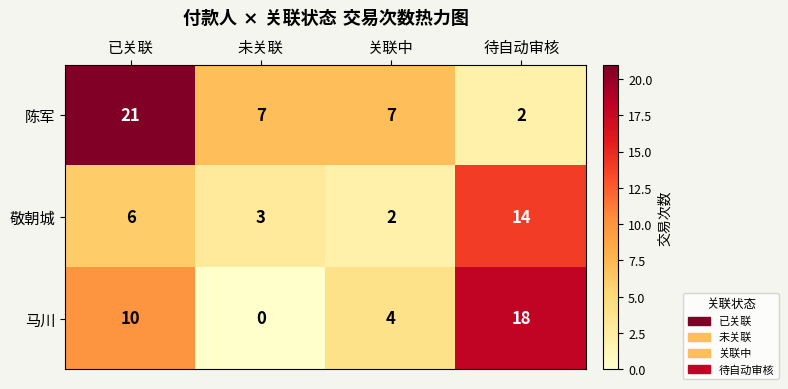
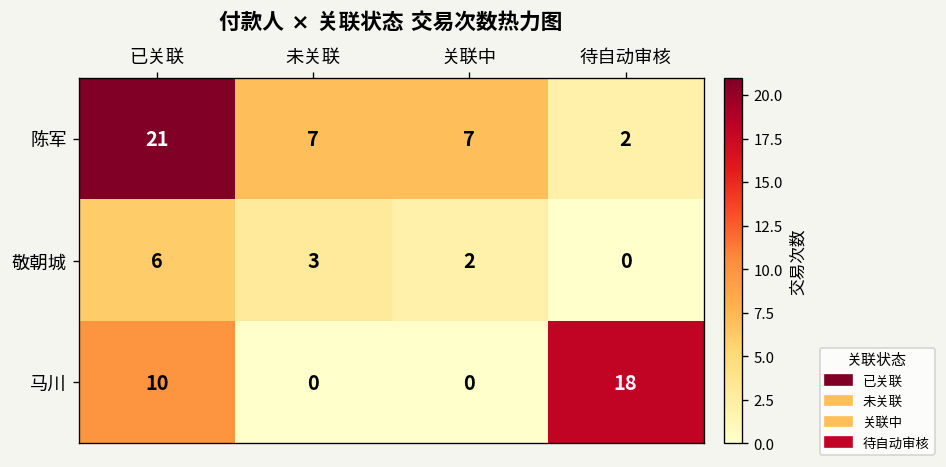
敬朝城, 待自动审核: 14 -> 0
马川, 关联中: 4 -> 0
